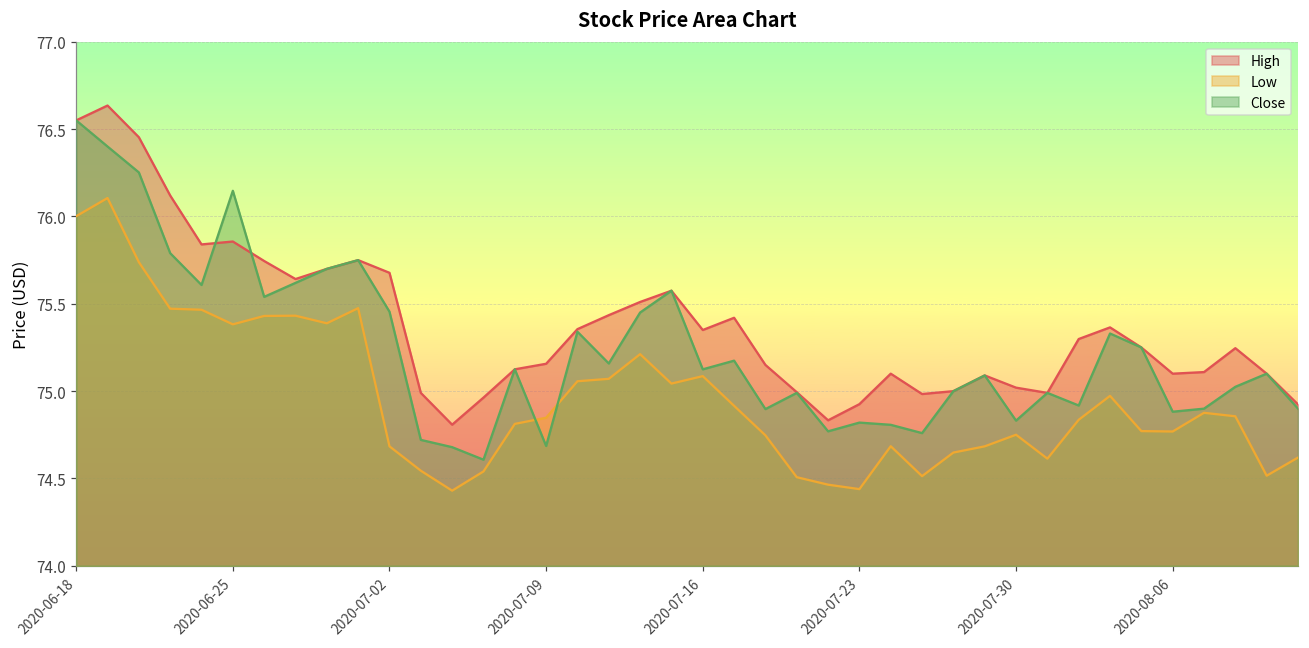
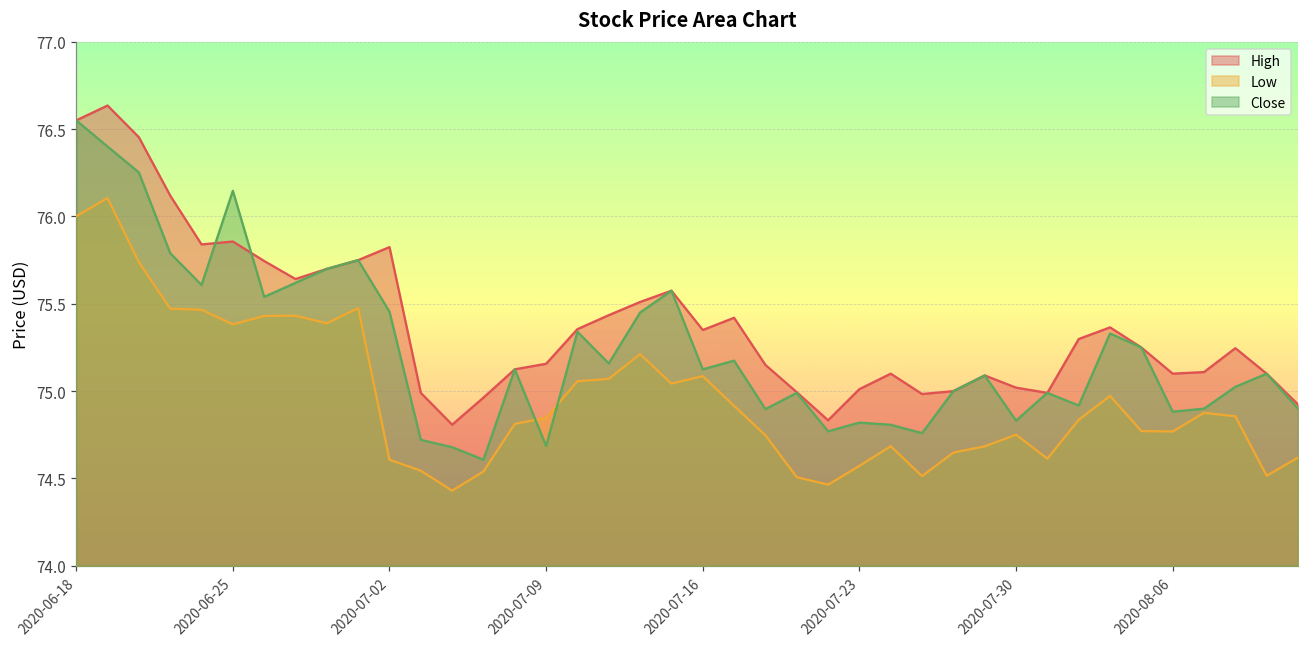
High, 2020-07-02: 75.68 -> 75.82
Low, 2020-07-02: 74.68 -> 74.61
High, 2020-07-23: 74.93 -> 75.01
Low, 2020-07-23: 74.44 -> 74.57
